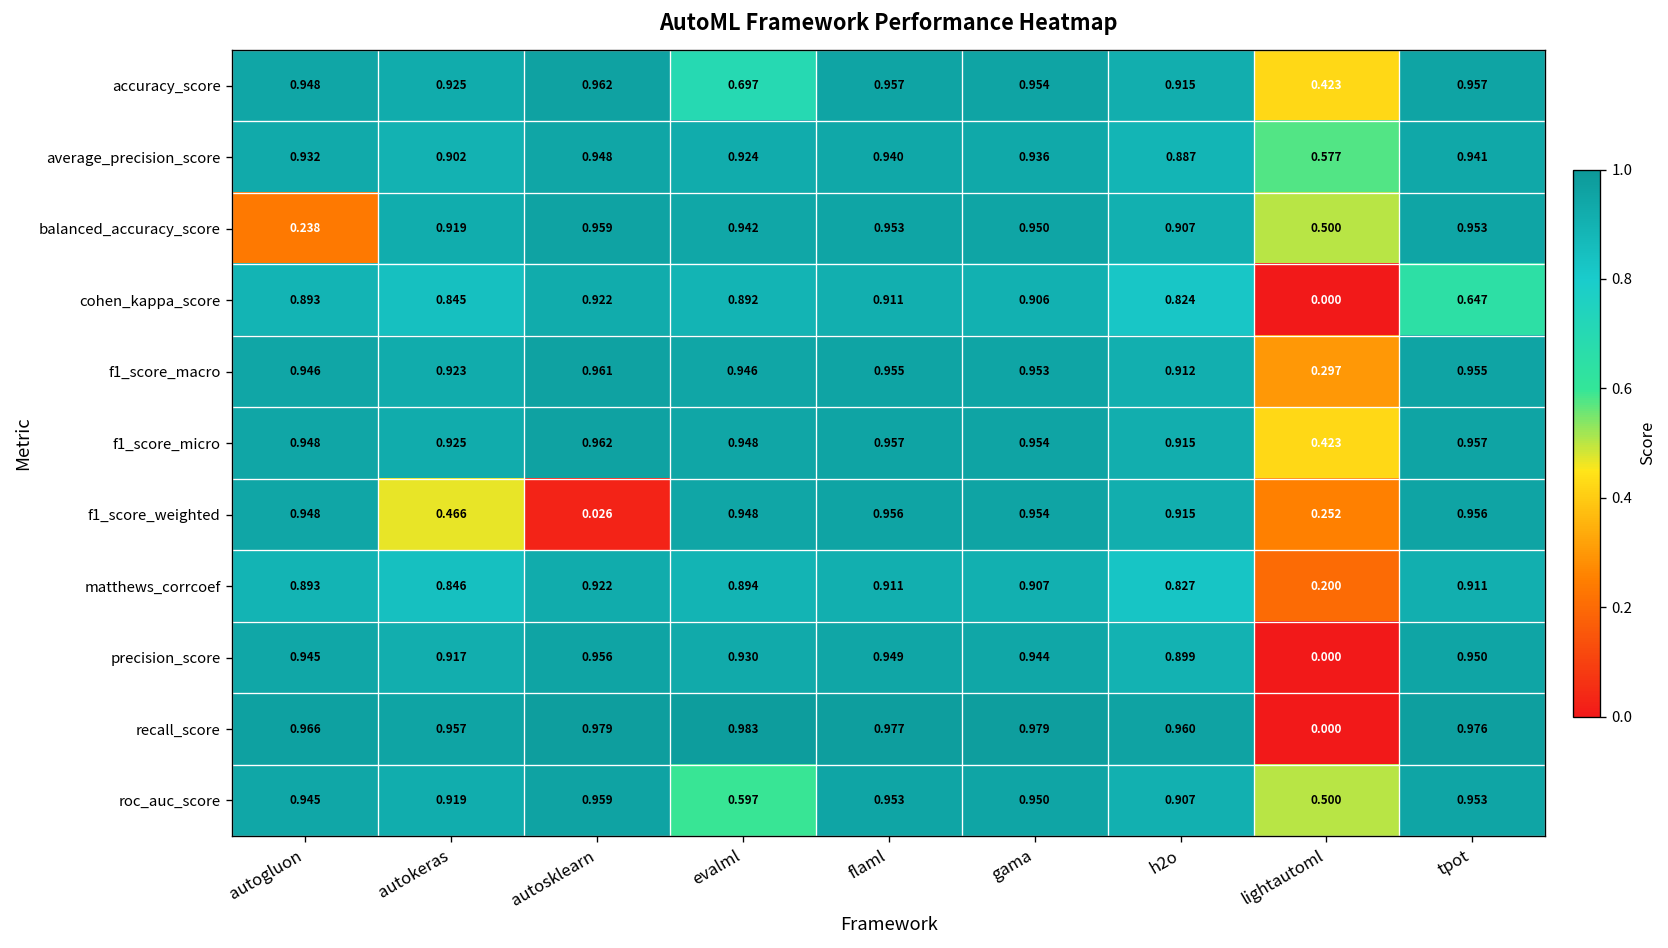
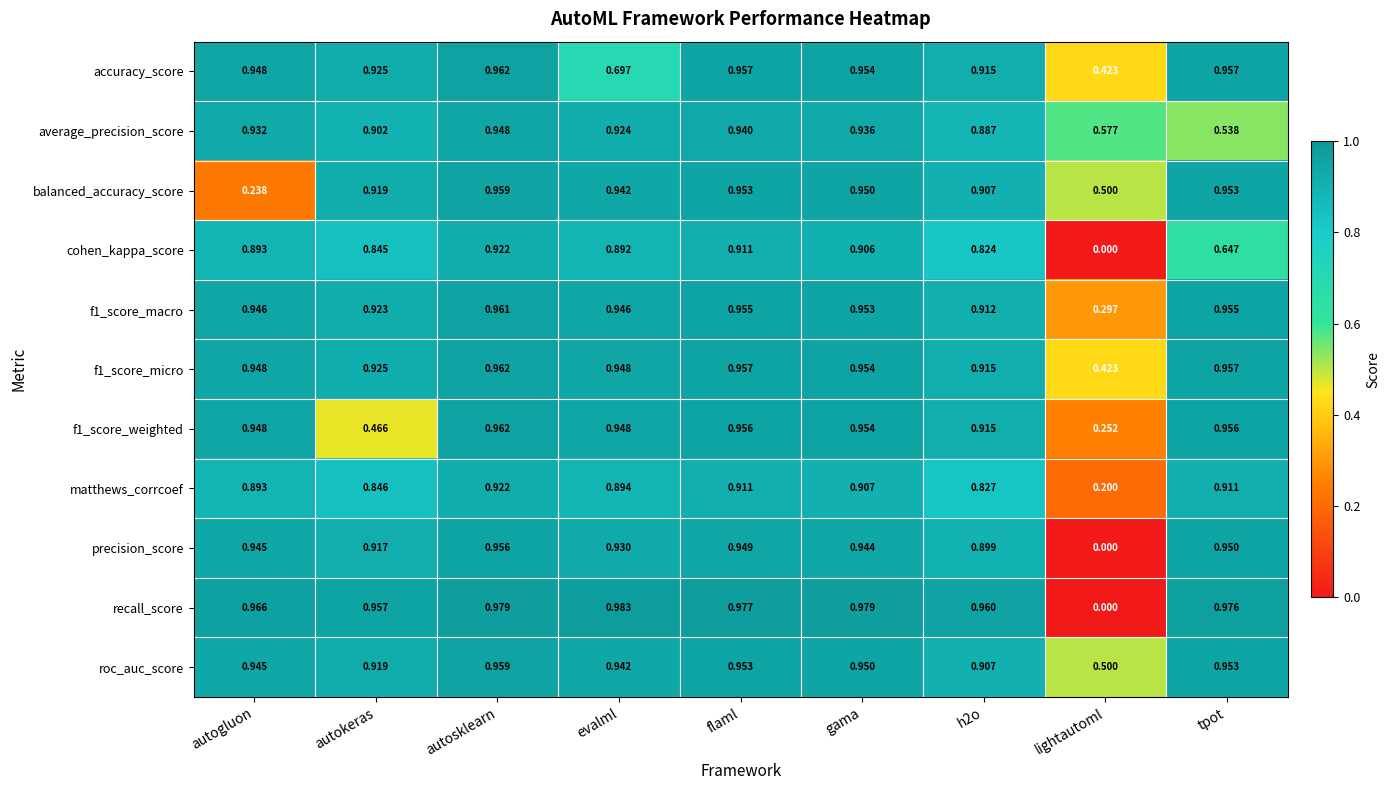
average_precision_score, tpot: 0.941 -> 0.538
f1_score_weighted, autosklearn: 0.026 -> 0.962
roc_auc_score, evalml: 0.597 -> 0.942
